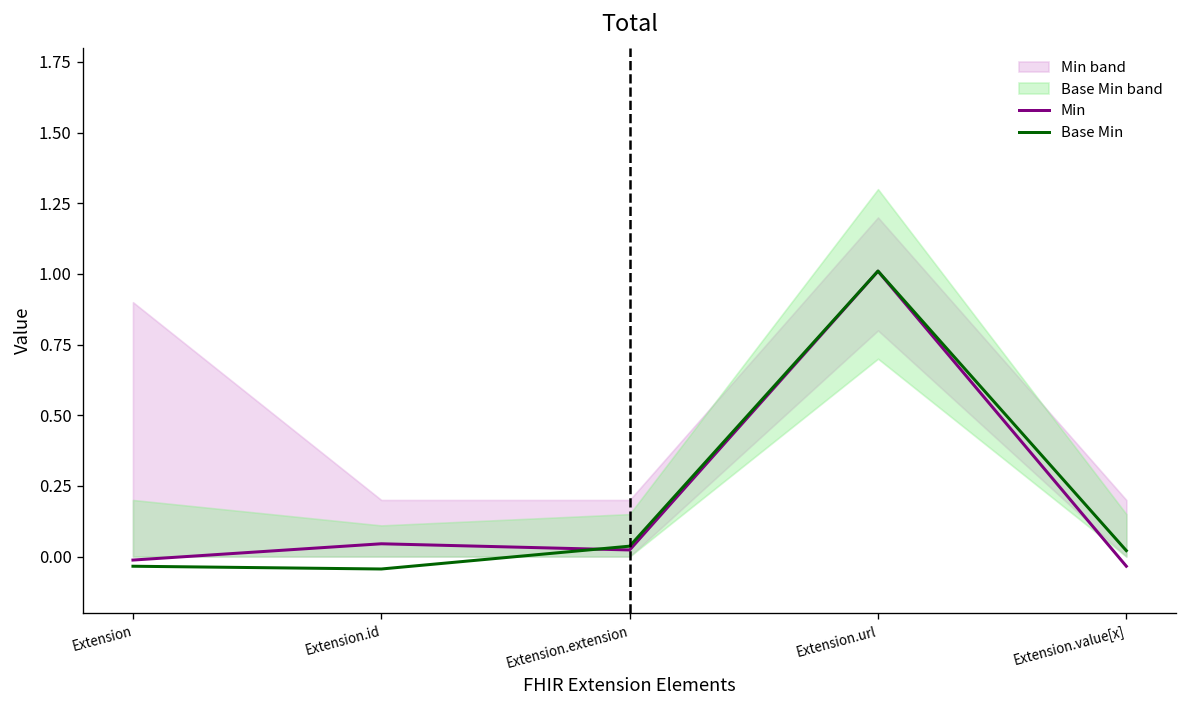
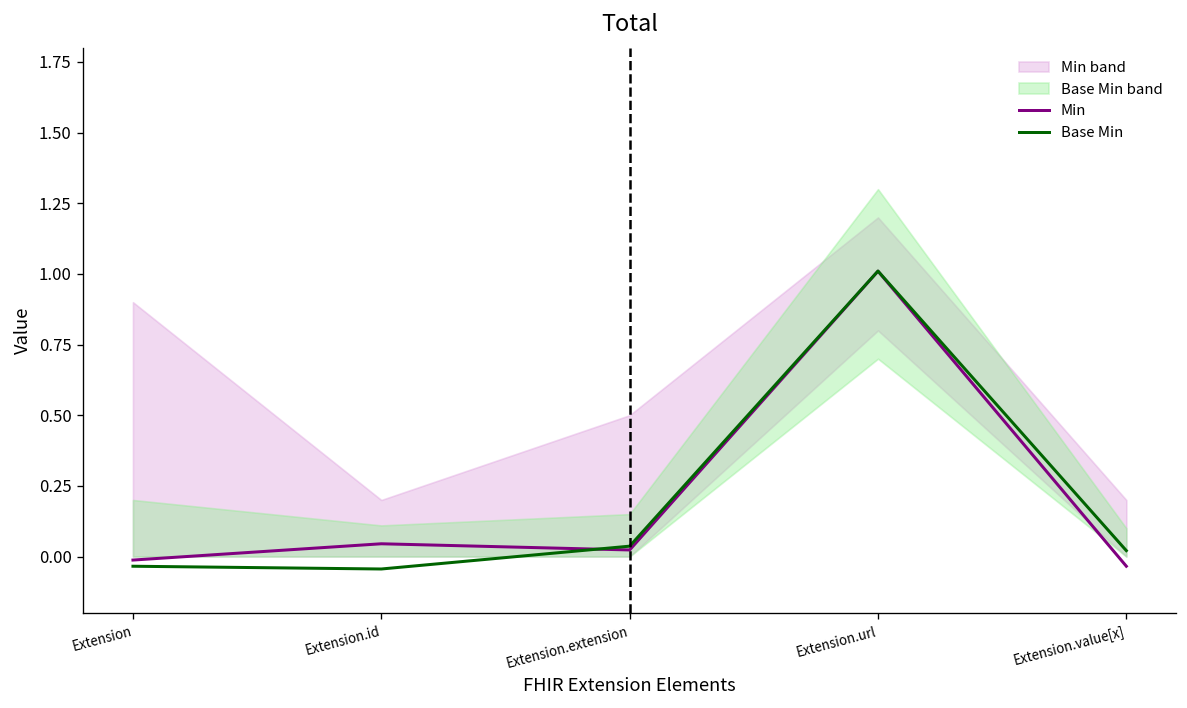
Min band, Extension.extension: 0.2 -> 0.5
Base Min band, Extension.value[x]: 0.15 -> 0.10
